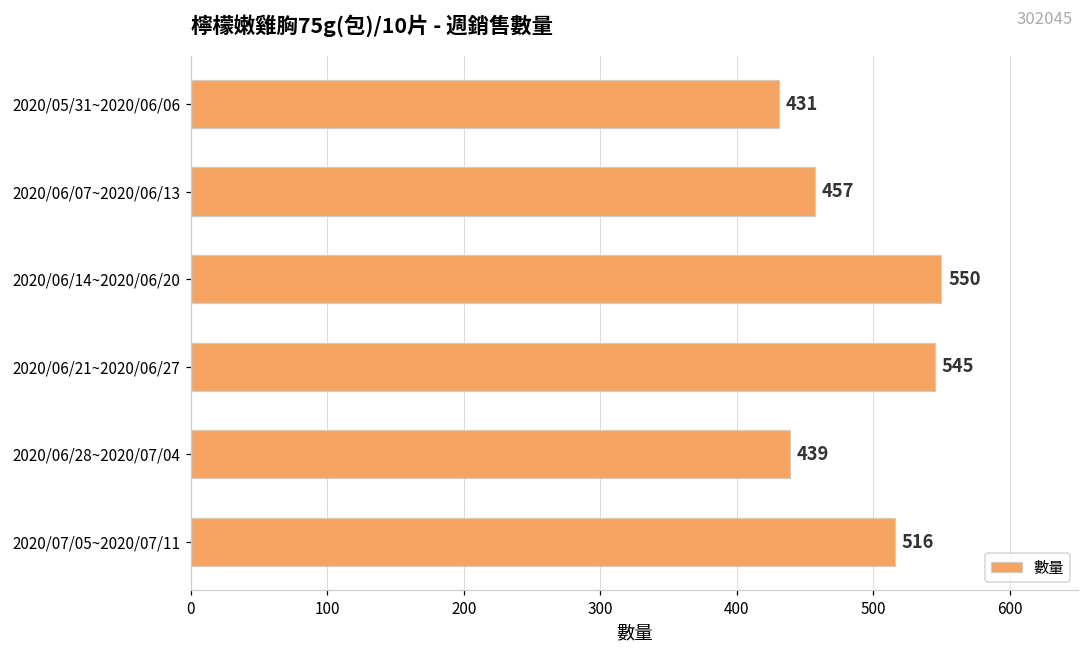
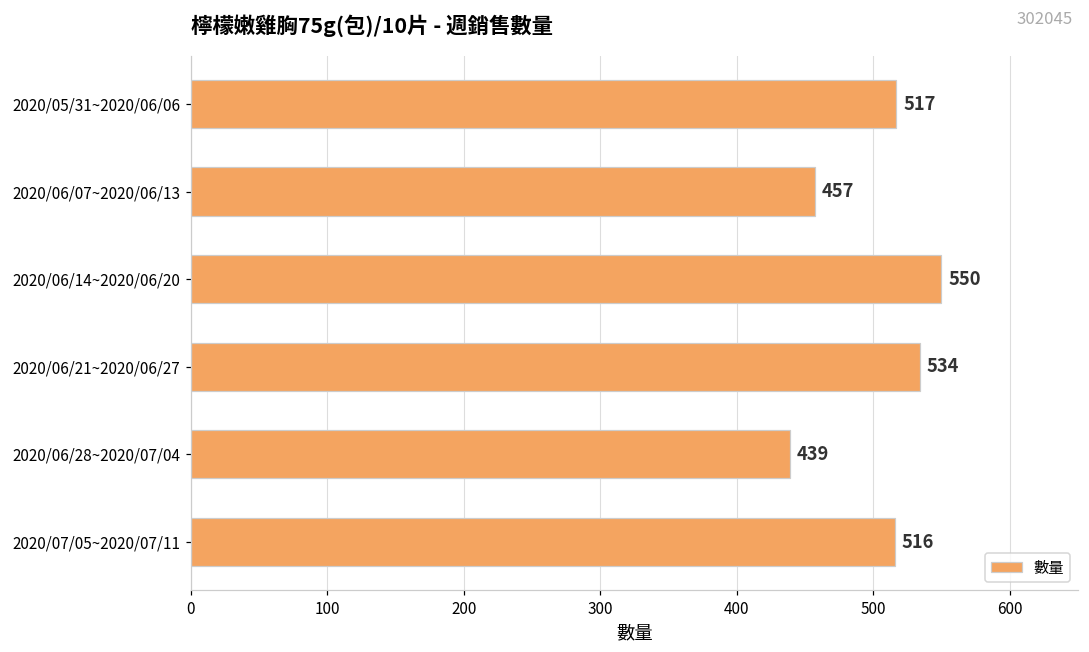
2020/05/31~2020/06/06: 431 -> 517
2020/06/21~2020/06/27: 545 -> 534
